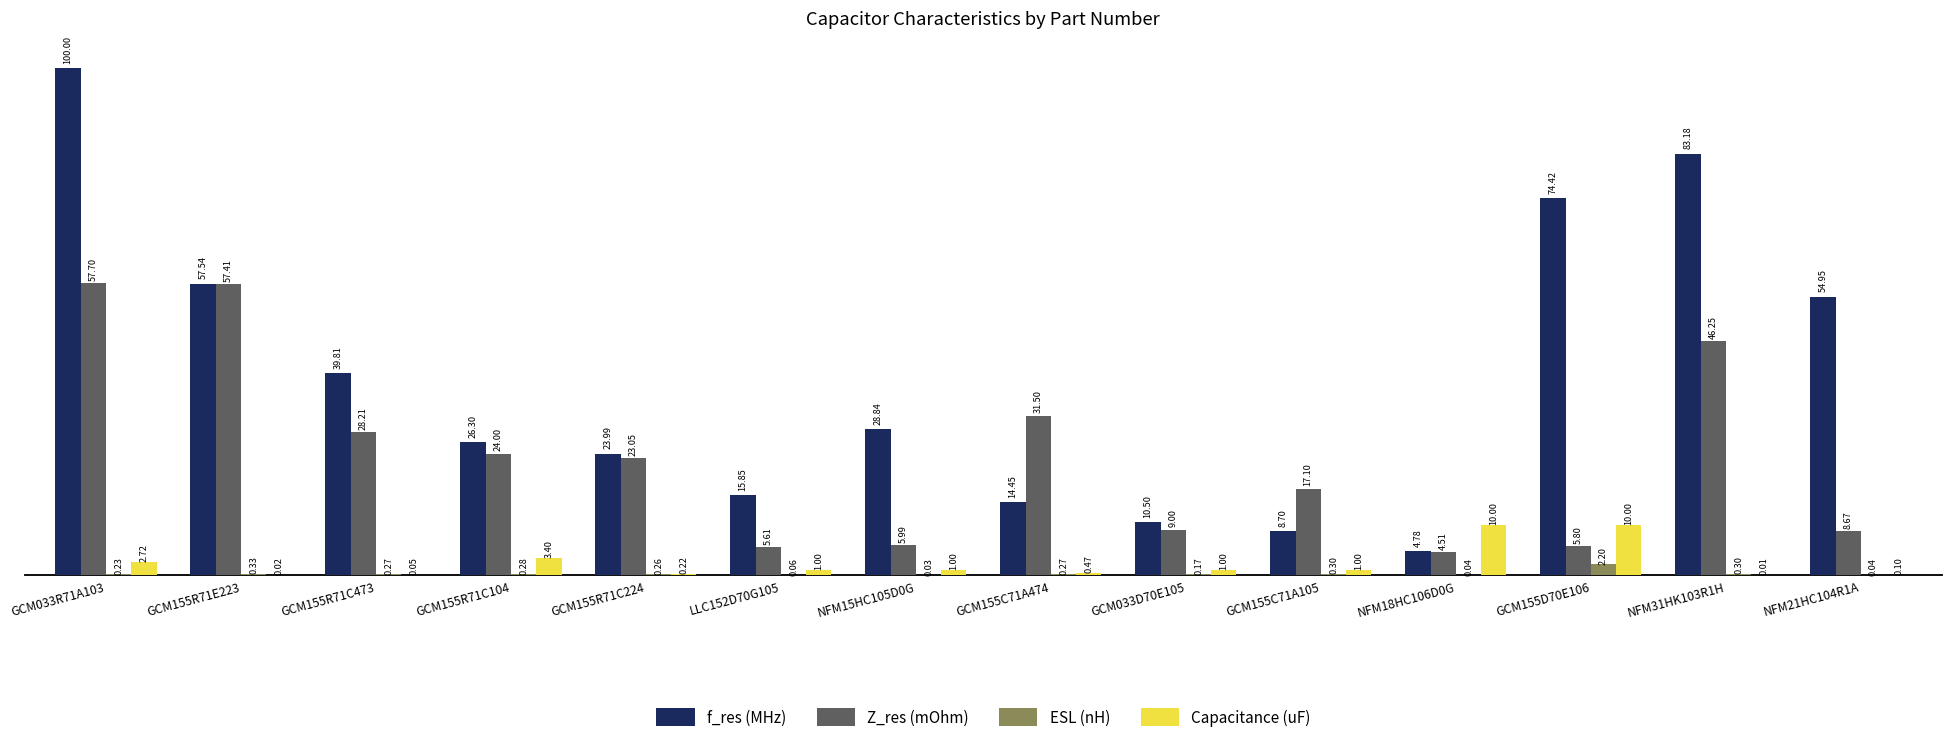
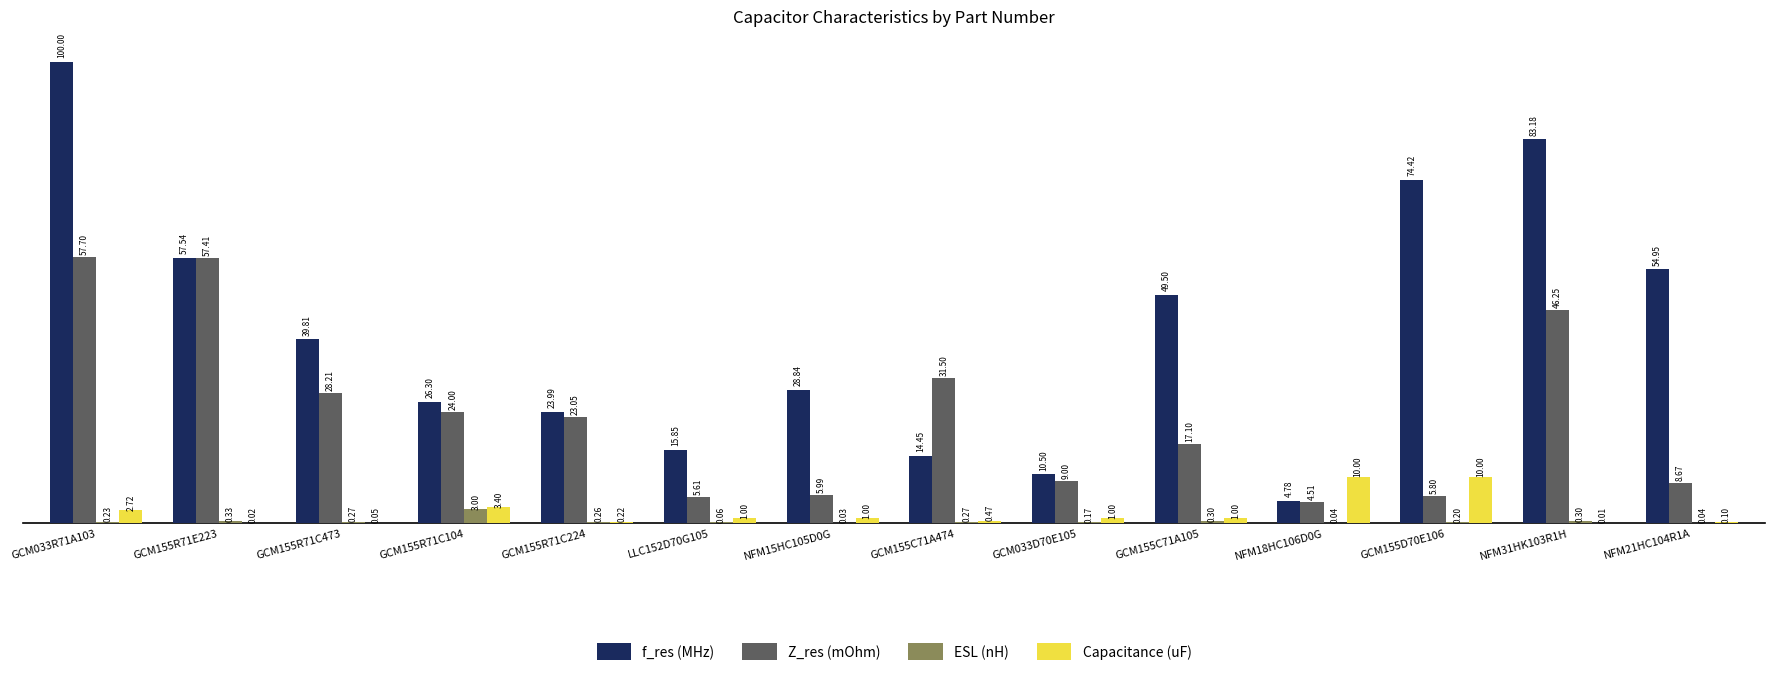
ESL (nH), GCM155R71C104: 0.28 -> 3.00
f_res (MHz), GCM155C71A105: 8.70 -> 49.50
ESL (nH), GCM155D70E106: 2.20 -> 0.20
